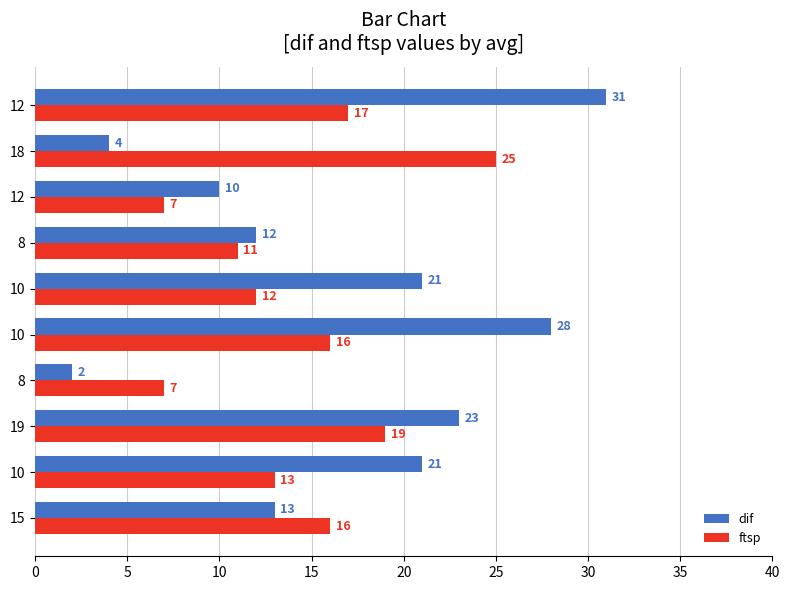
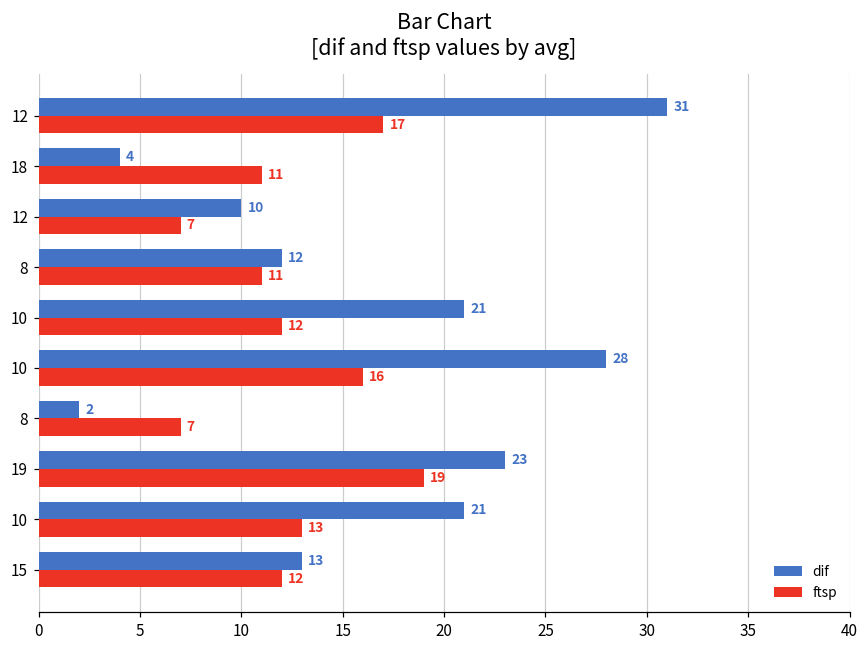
ftsp, 18: 25 -> 11
ftsp, 15: 16 -> 12
